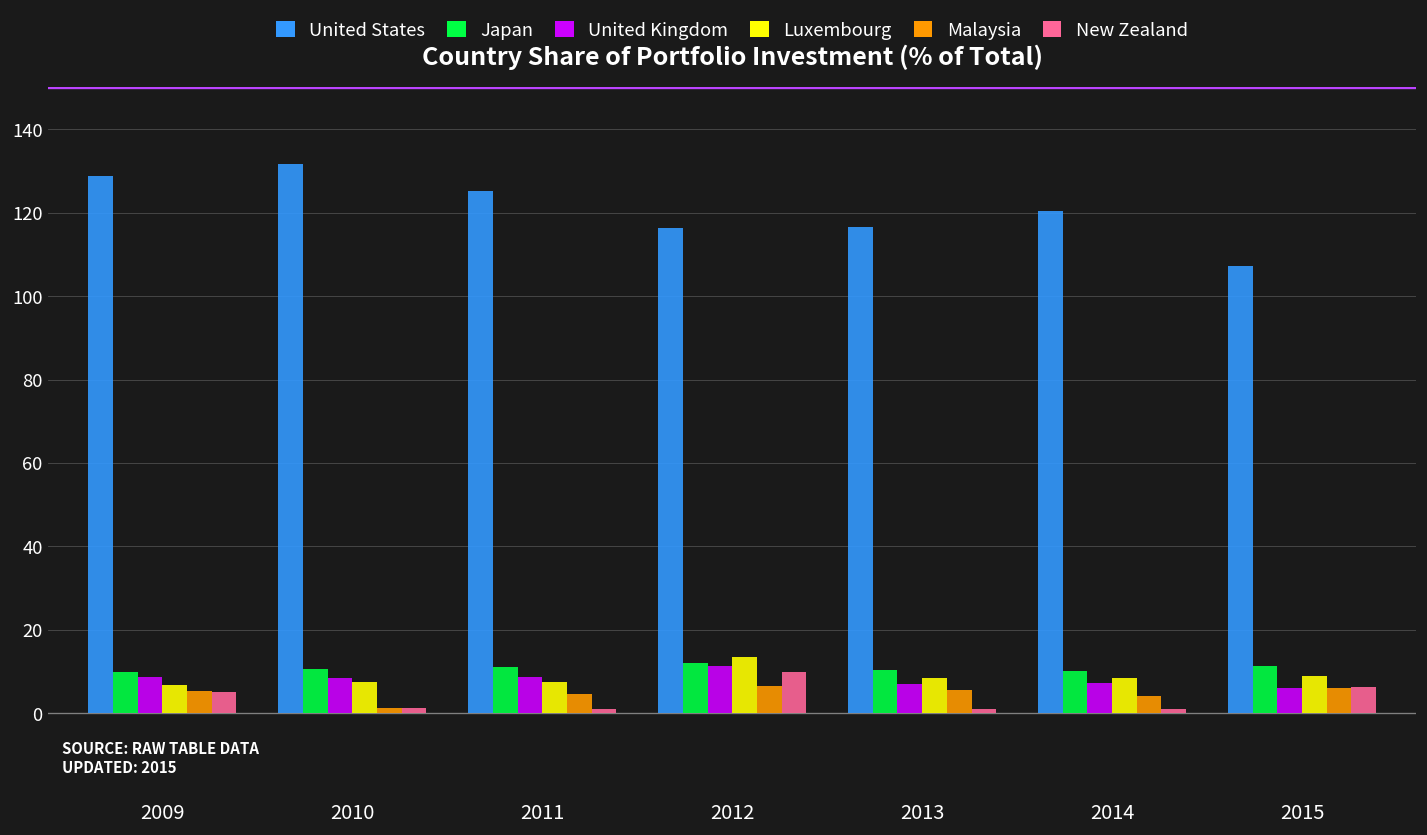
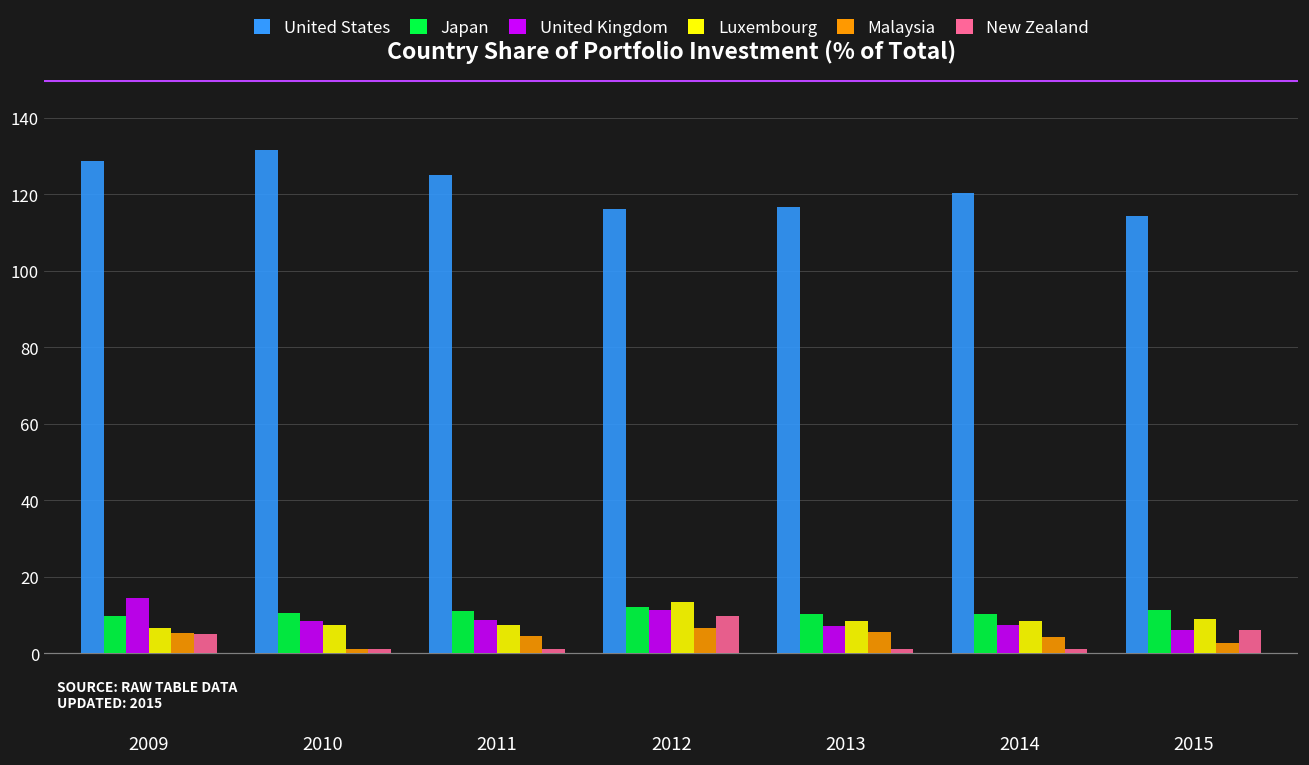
United Kingdom, 2009: 9 -> 15
United States, 2015: 107 -> 114
Malaysia, 2015: 6 -> 3
